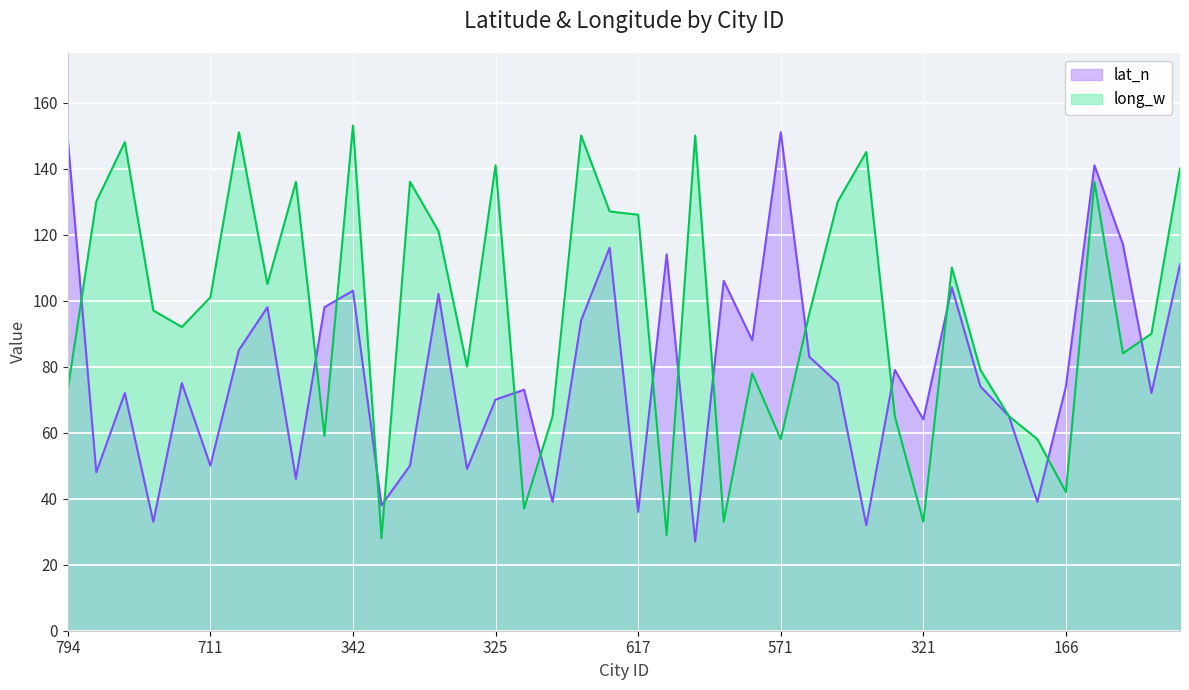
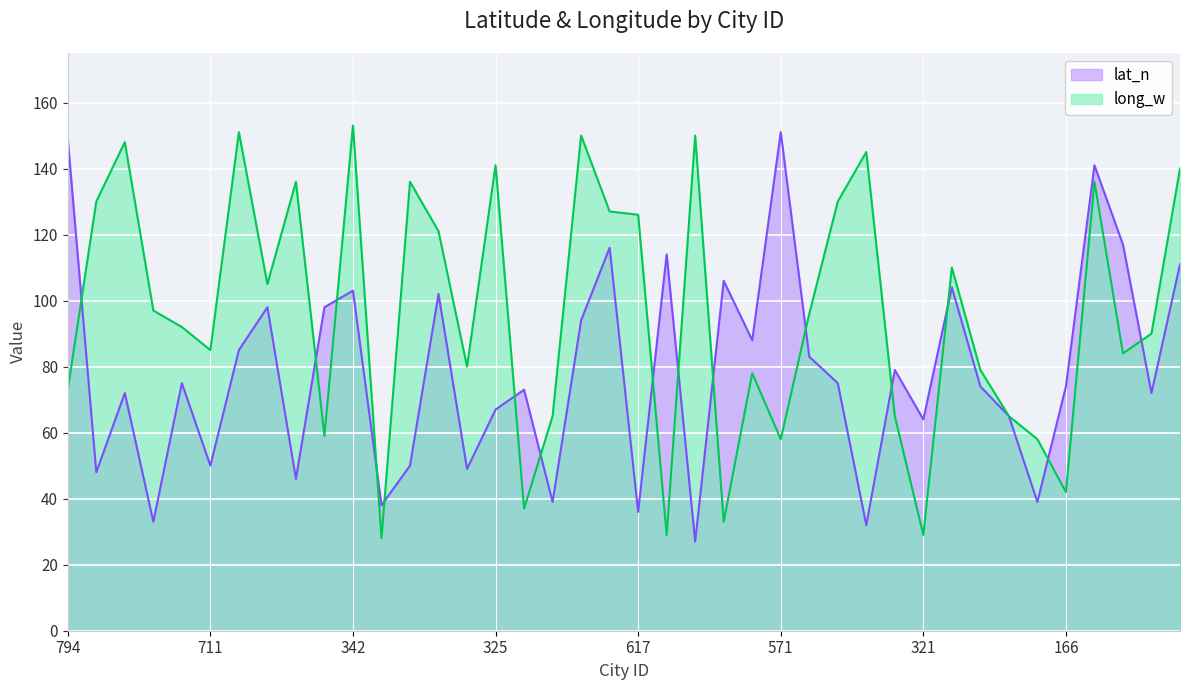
long_w, 711: 101 -> 85
lat_n, 325: 70 -> 67
long_w, 321: 33 -> 29
